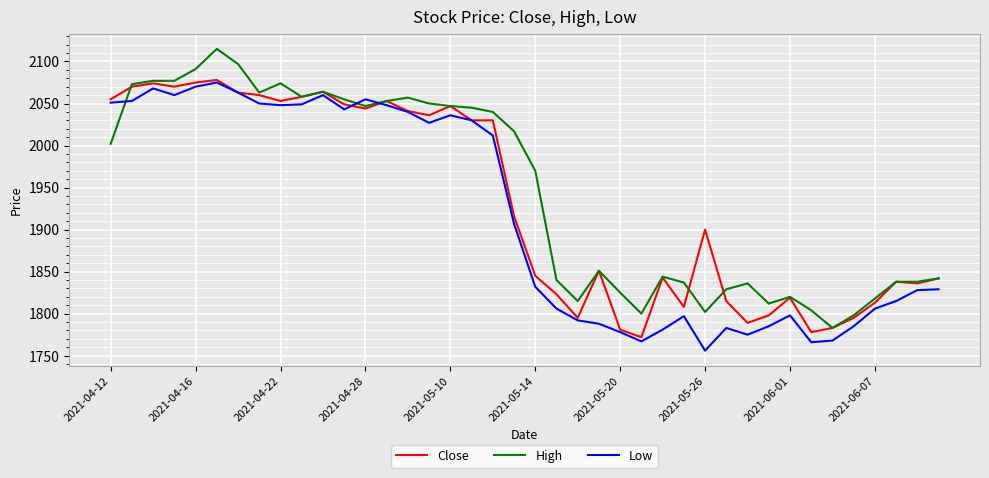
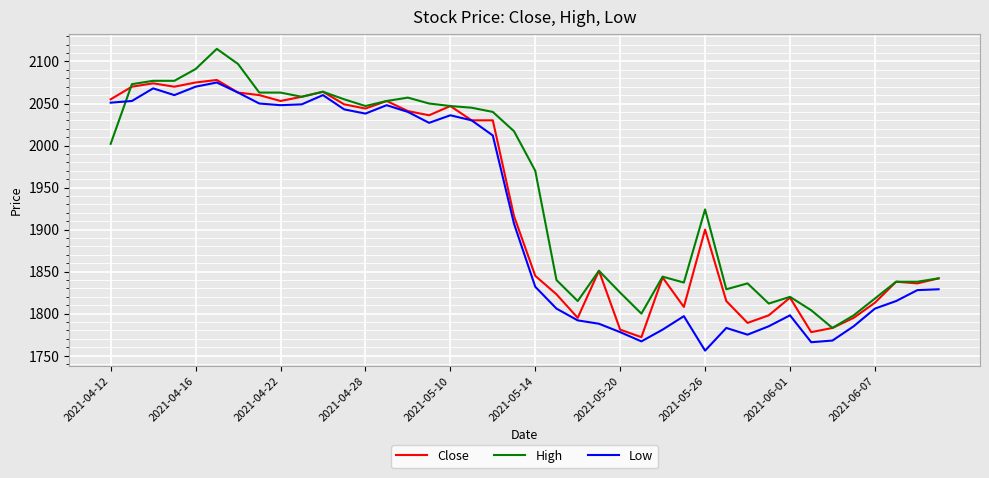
High, 2021-04-22: 2070 -> 2060
Low, 2021-04-28: 2060 -> 2040
High, 2021-05-26: 1800 -> 1920
